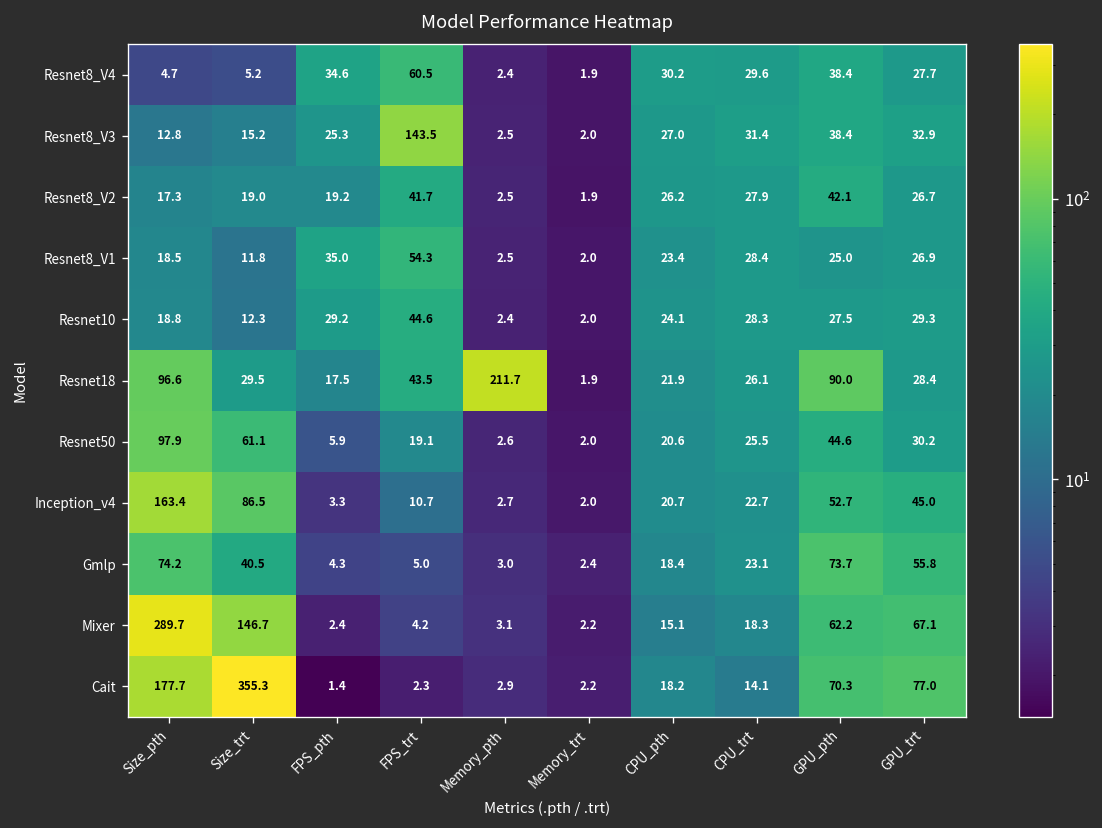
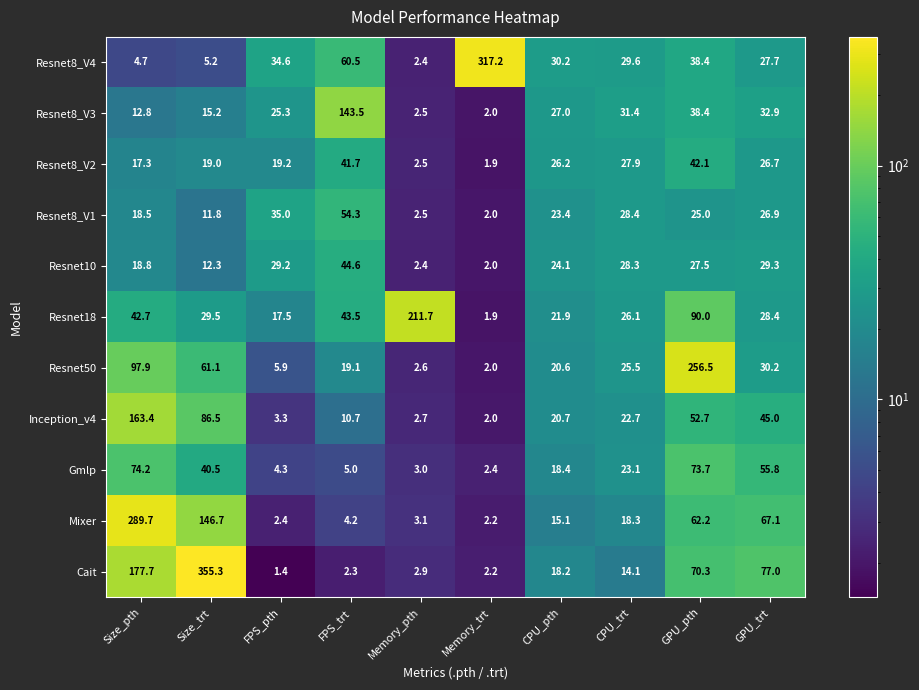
Resnet8_V4, Memory_trt: 1.9 -> 317.2
Resnet18, Size_pth: 96.6 -> 42.7
Resnet50, GPU_pth: 44.6 -> 256.5
